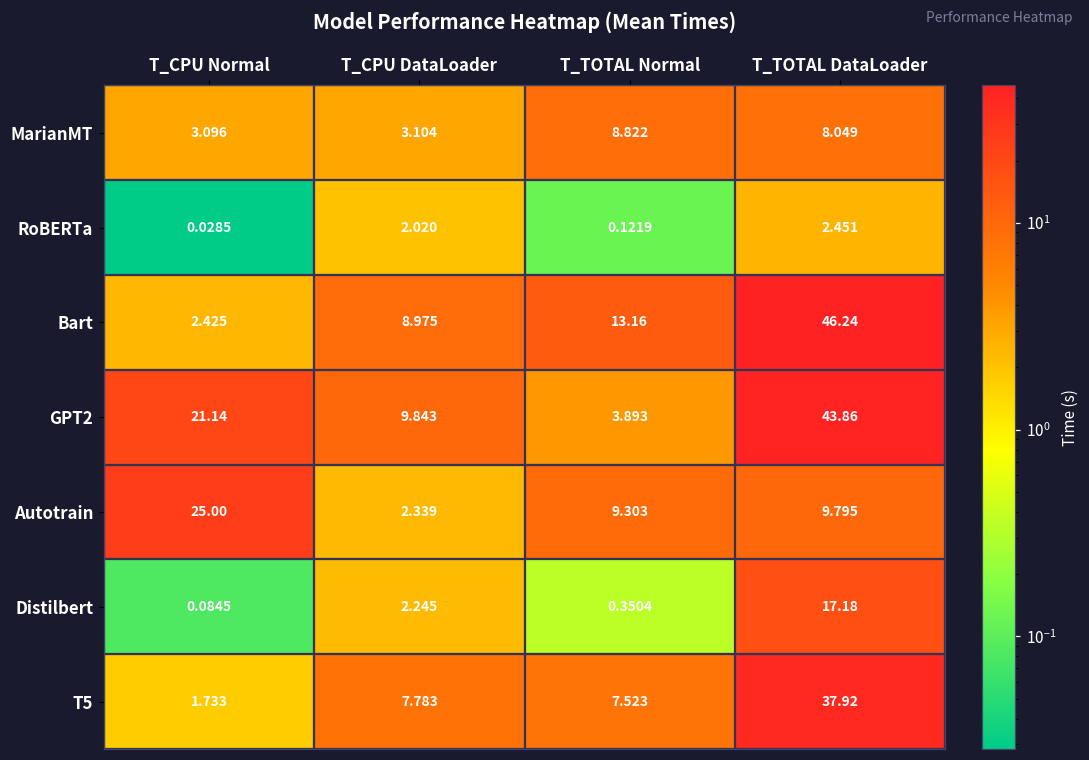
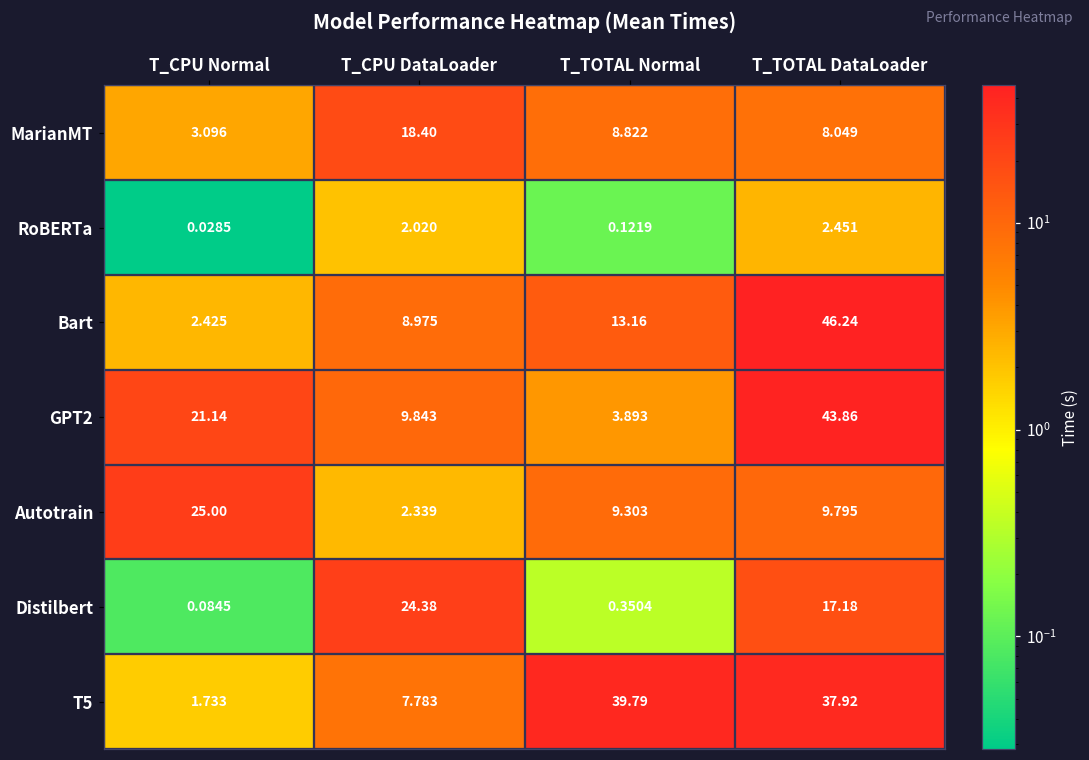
MarianMT, T_CPU DataLoader: 3.104 -> 18.40
Distilbert, T_CPU DataLoader: 2.245 -> 24.38
T5, T_TOTAL Normal: 7.523 -> 39.79
